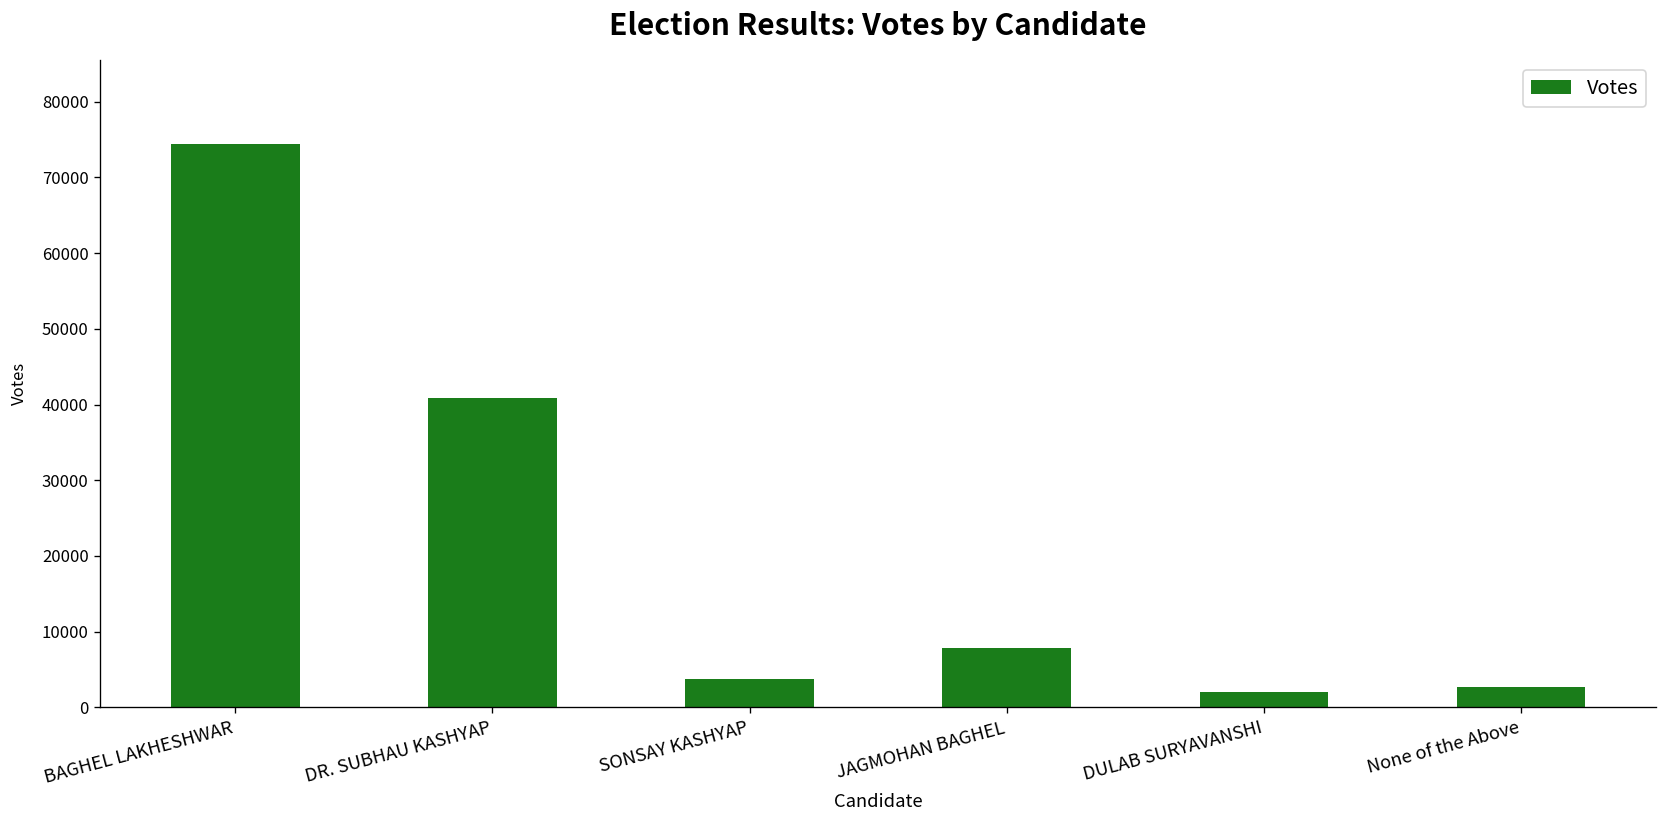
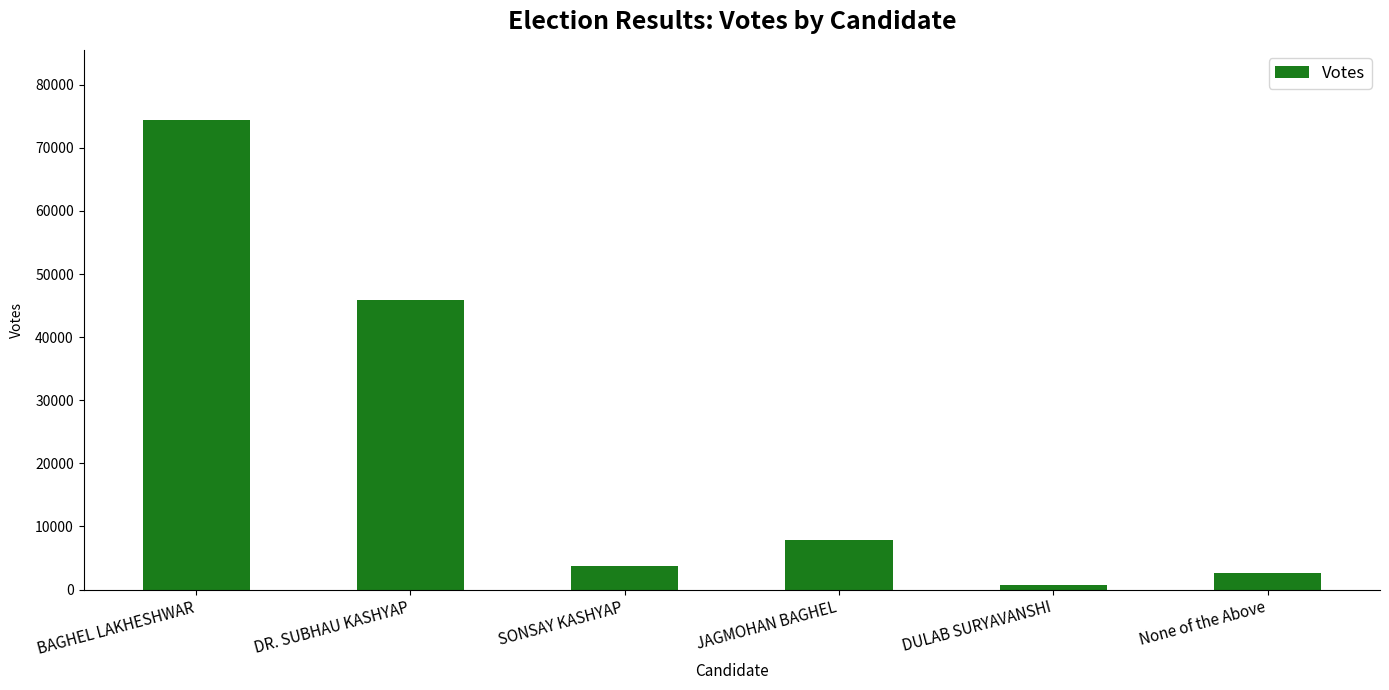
DR. SUBHAU KASHYAP: 41000 -> 46000
DULAB SURYAVANSHI: 2000 -> 1000
